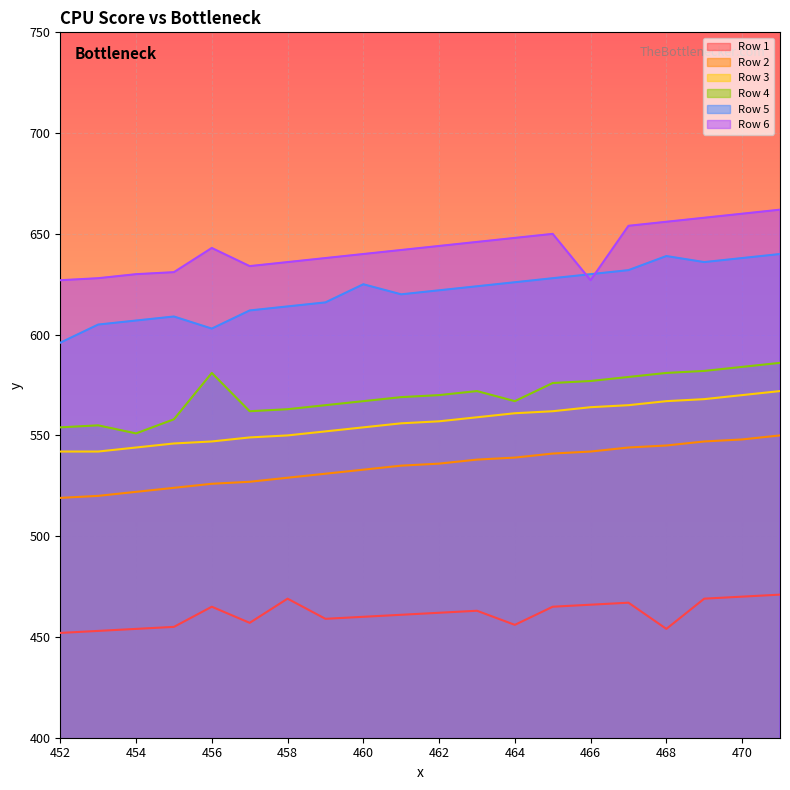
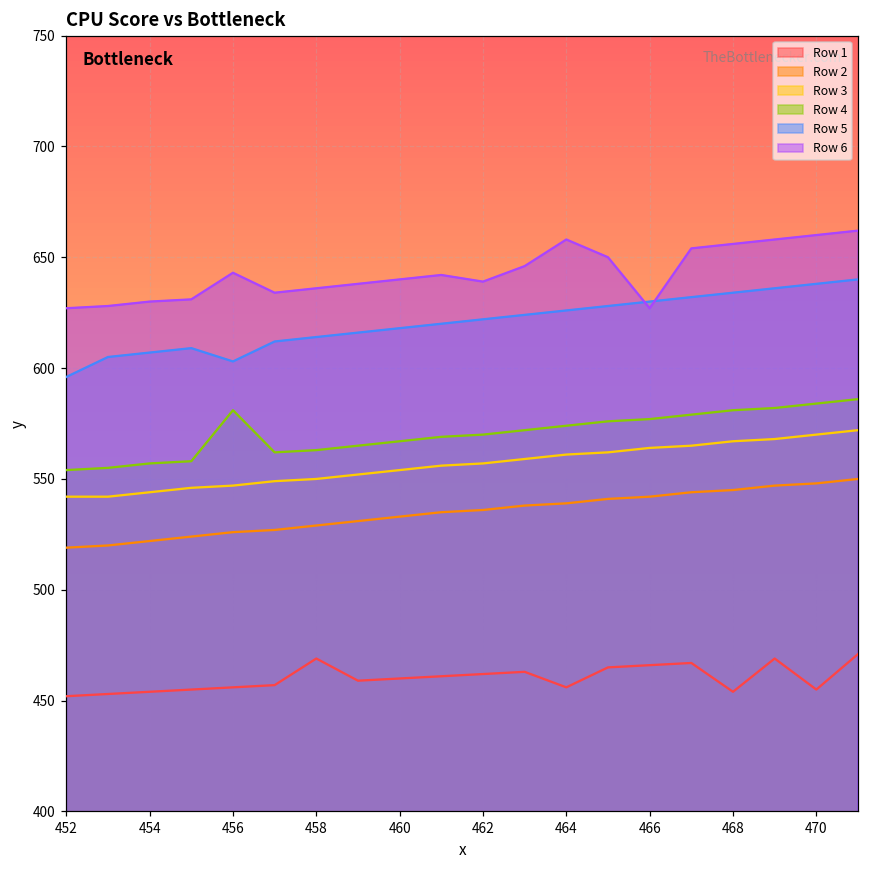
Row 4, 454: 551 -> 557
Row 1, 456: 465 -> 456
Row 5, 460: 625 -> 618
Row 6, 462: 644 -> 639
Row 4, 464: 567 -> 574
Row 6, 464: 648 -> 658
Row 5, 468: 639 -> 634
Row 1, 470: 470 -> 455
